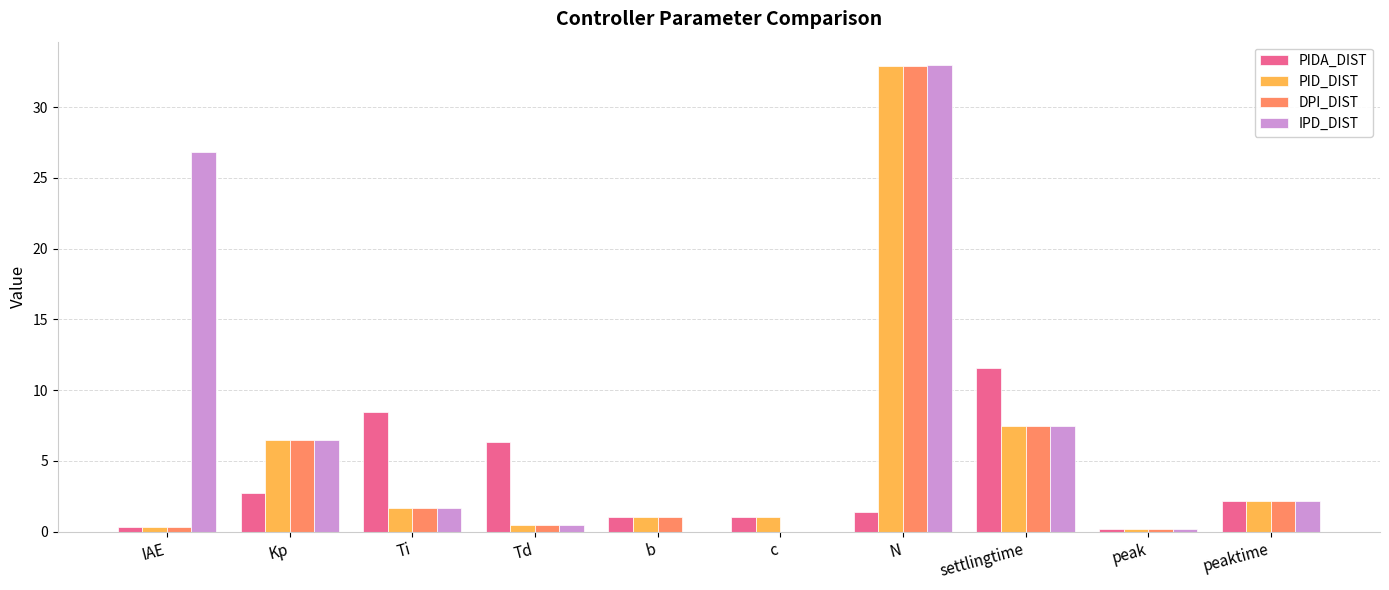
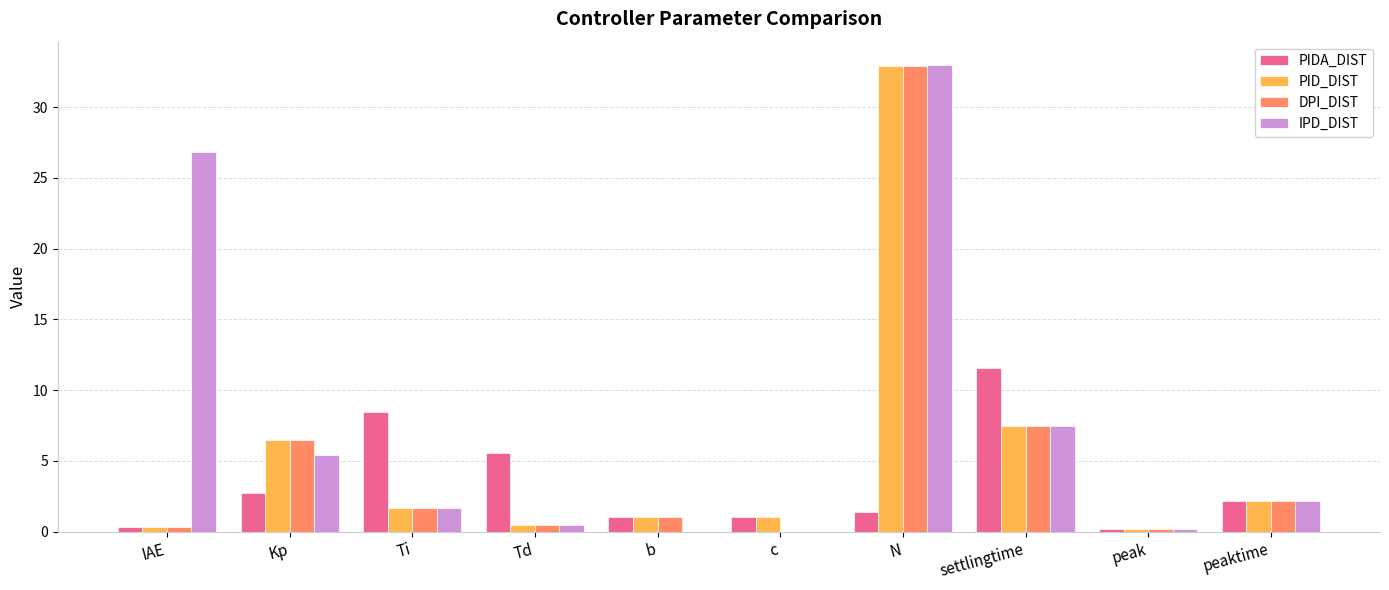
IPD_DIST, Kp: 6.5 -> 5.4
PIDA_DIST, Td: 6.4 -> 5.5
